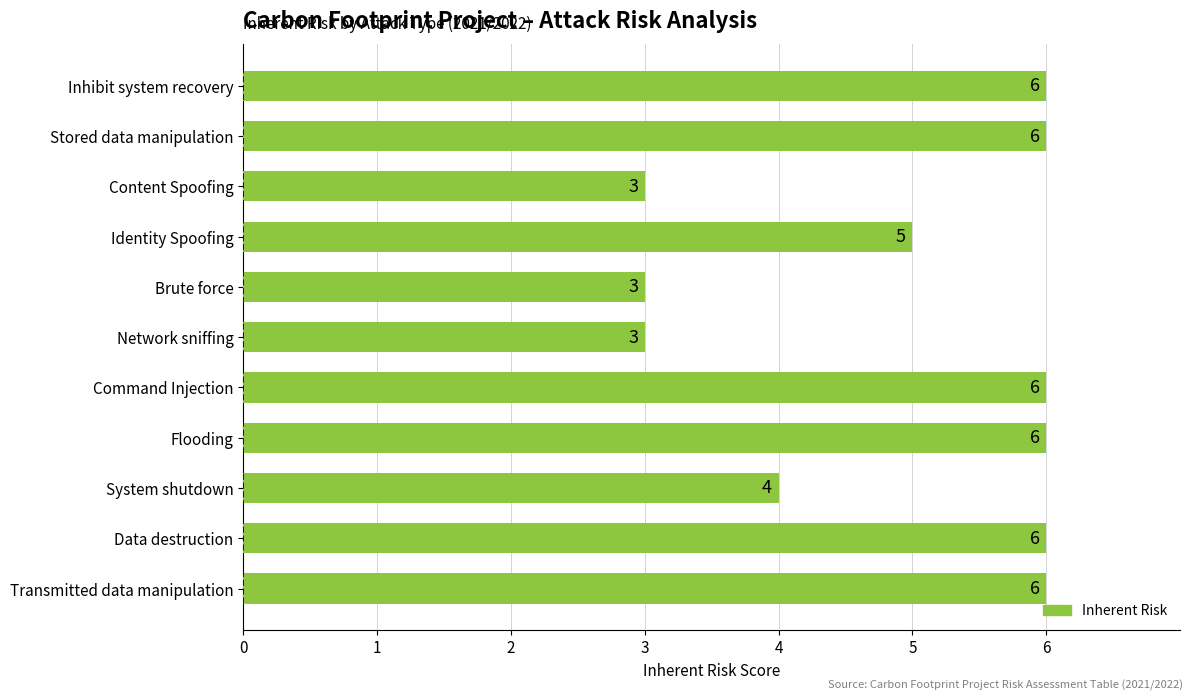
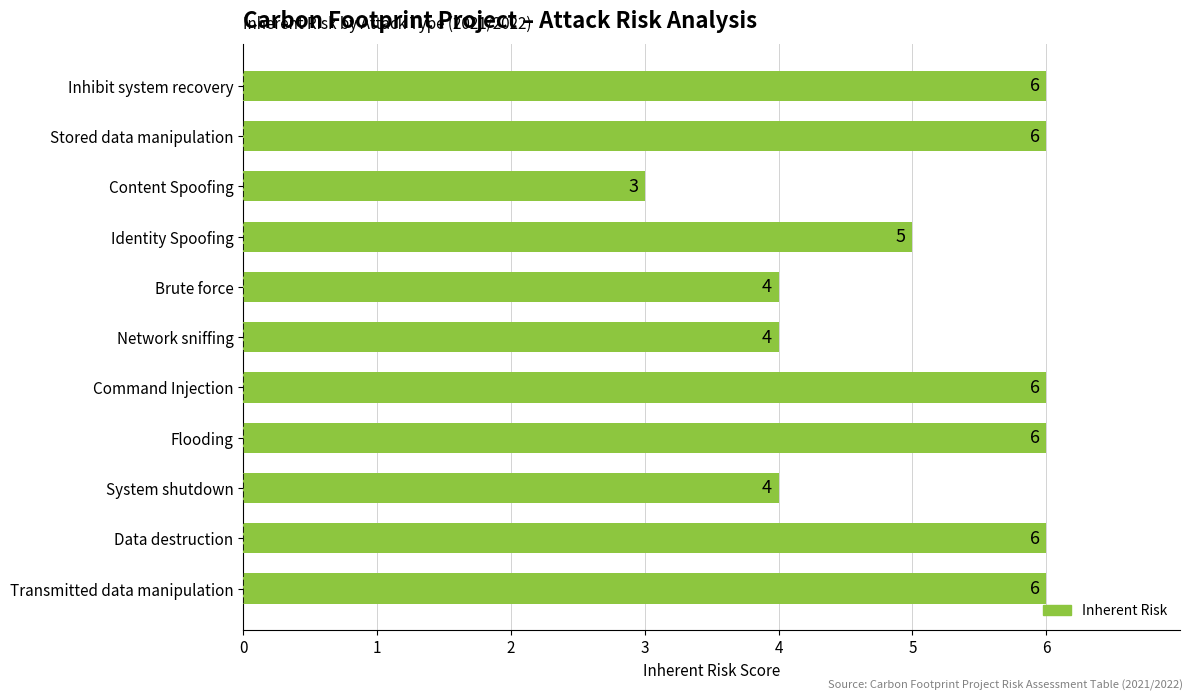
Brute force: 3 -> 4
Network sniffing: 3 -> 4
